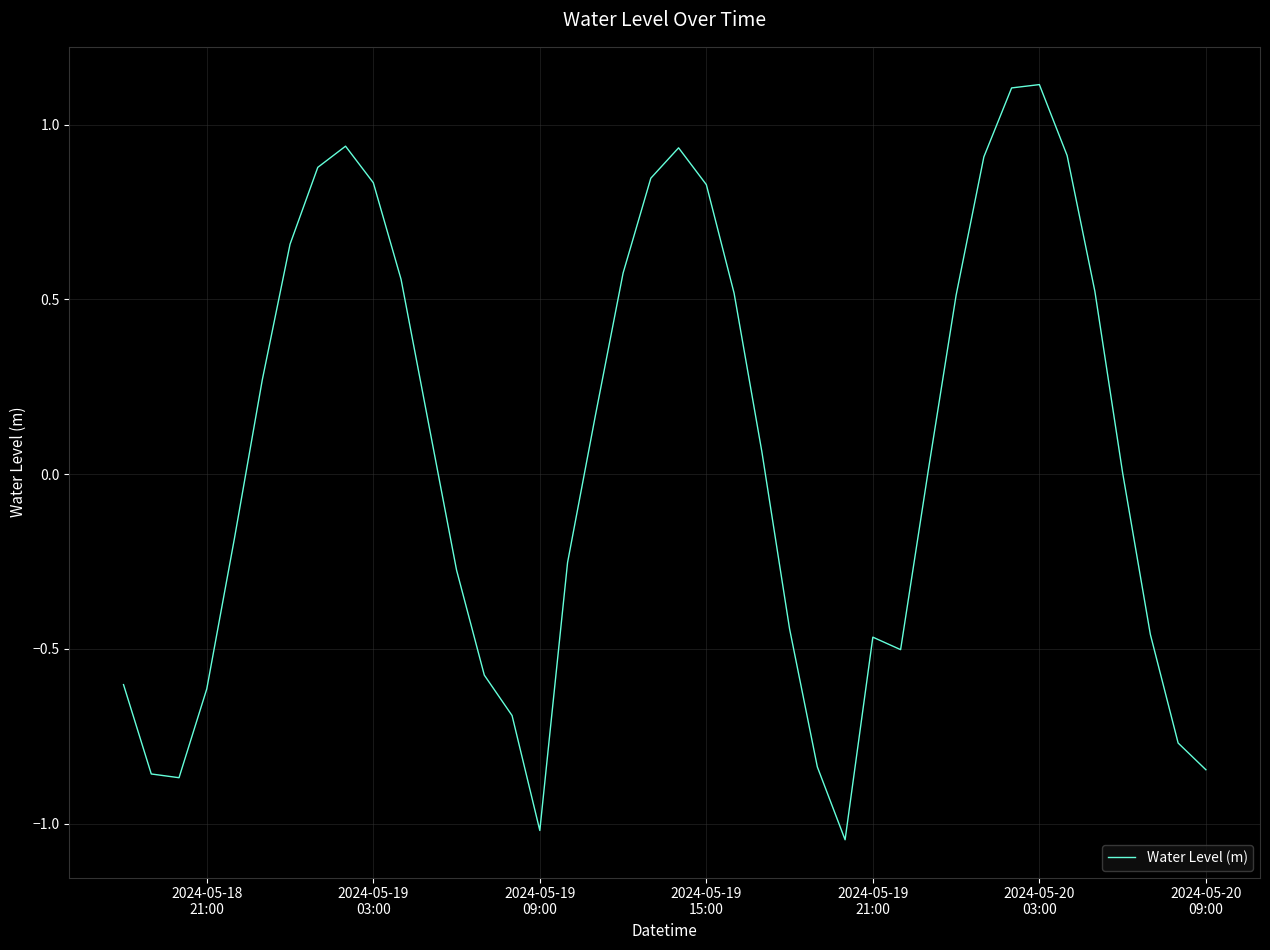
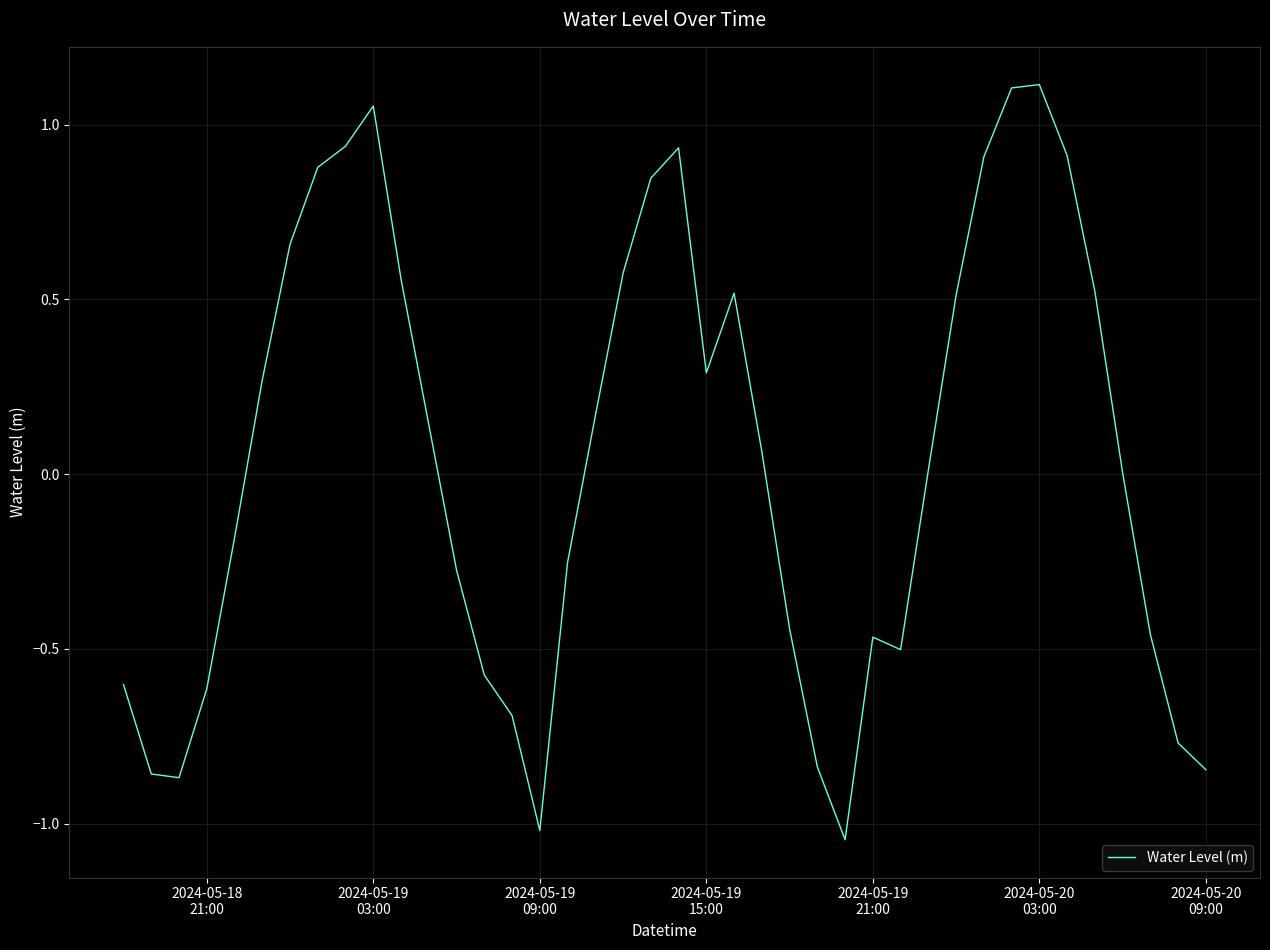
2024-05-19 03:00: 0.83 -> 1.05
2024-05-19 15:00: 0.83 -> 0.29
